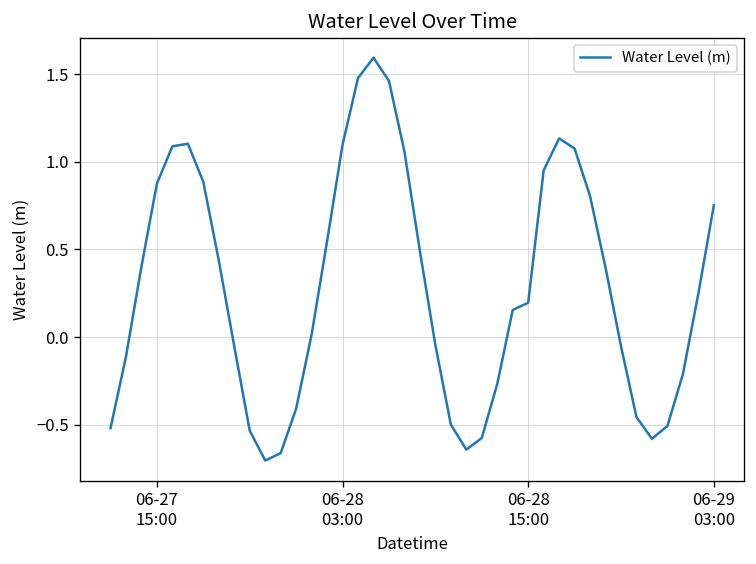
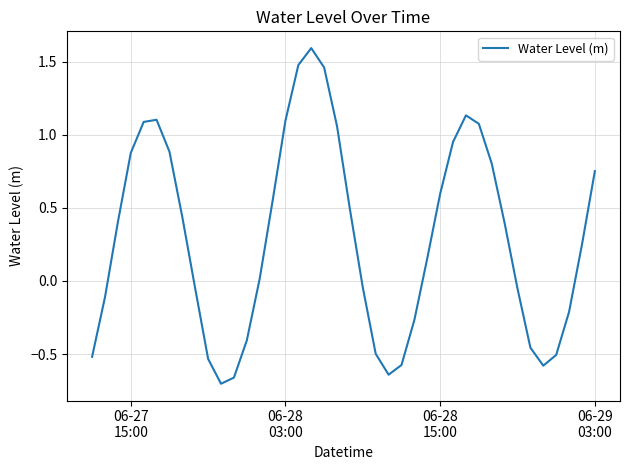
06-28 15:00: 0.20 -> 0.60
